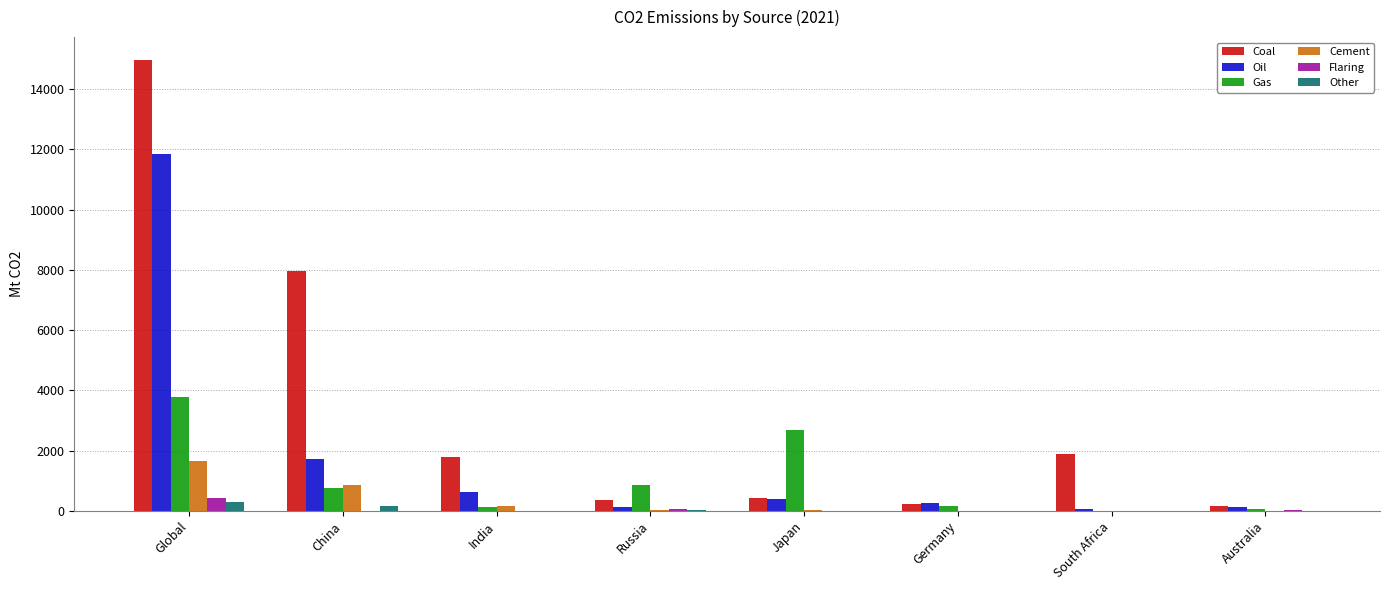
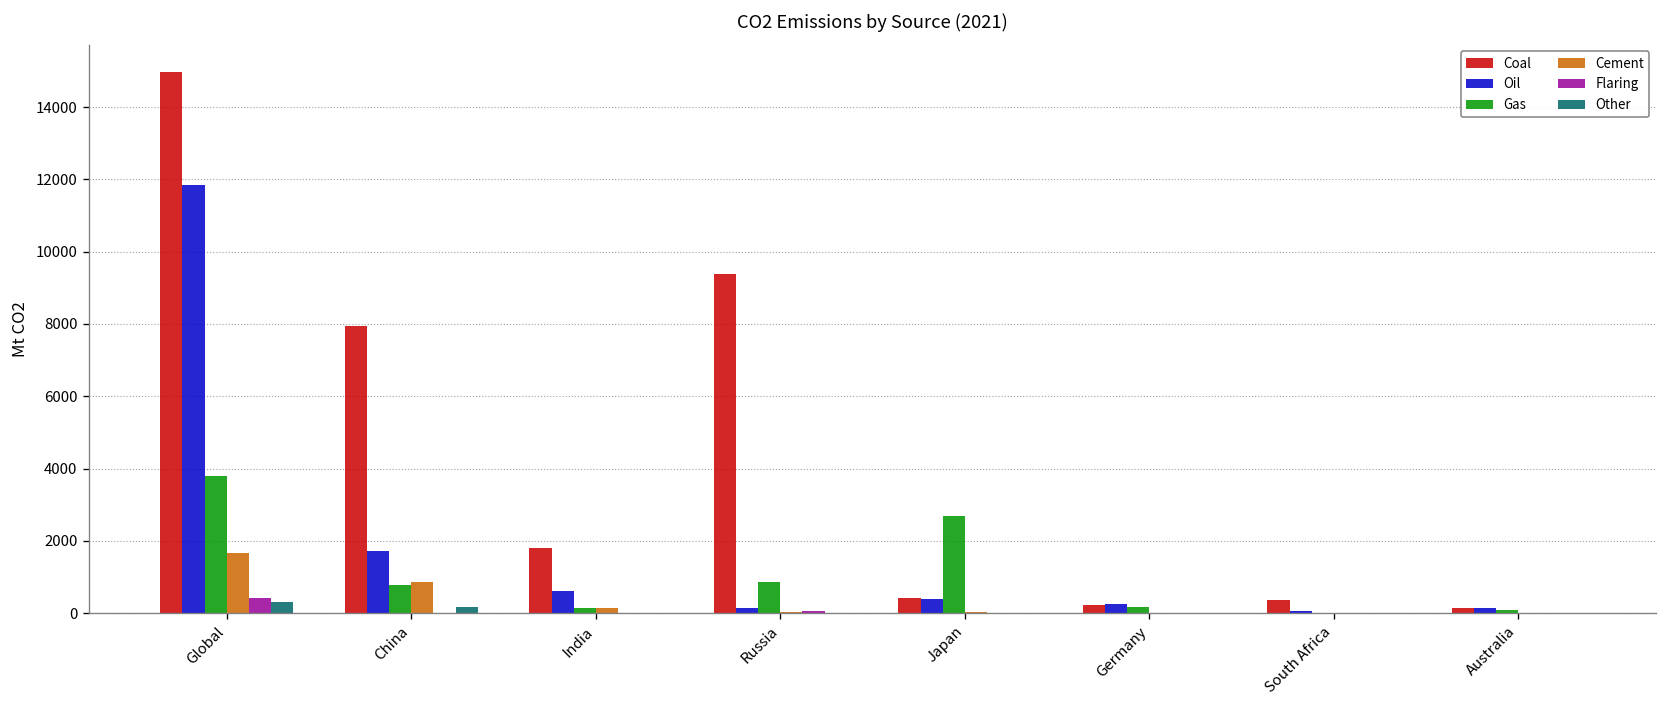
Coal, Russia: 400 -> 9400
Coal, South Africa: 1900 -> 400
